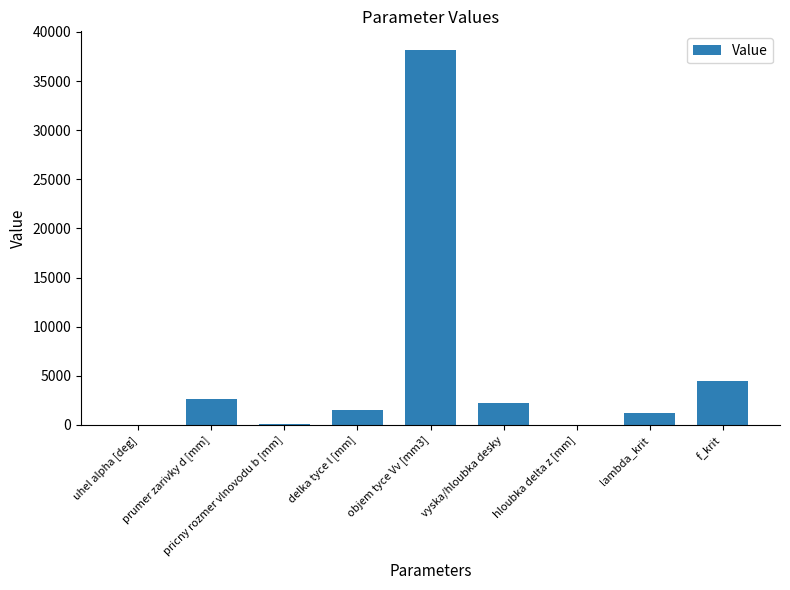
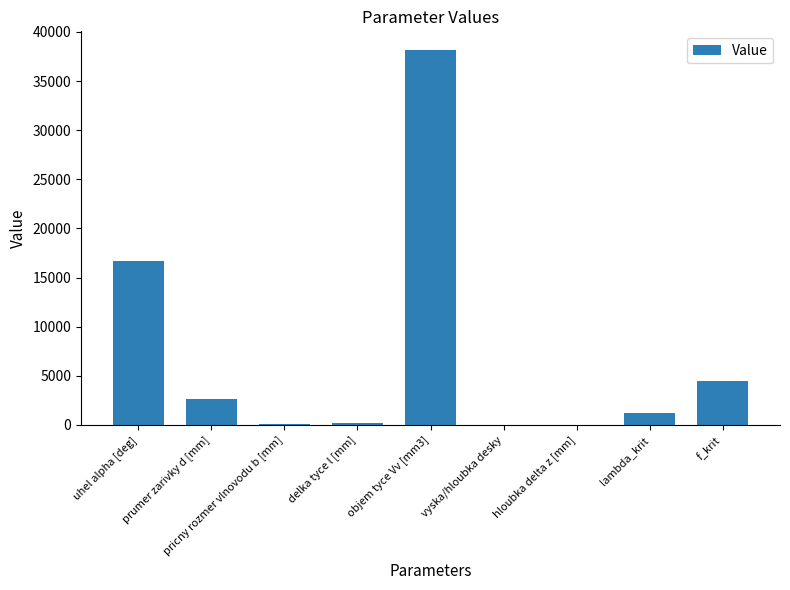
uhel alpha [deg]: 0 -> 17000
delka tyce l [mm]: 2000 -> 0
vyska/hloubka desky: 2000 -> 0
